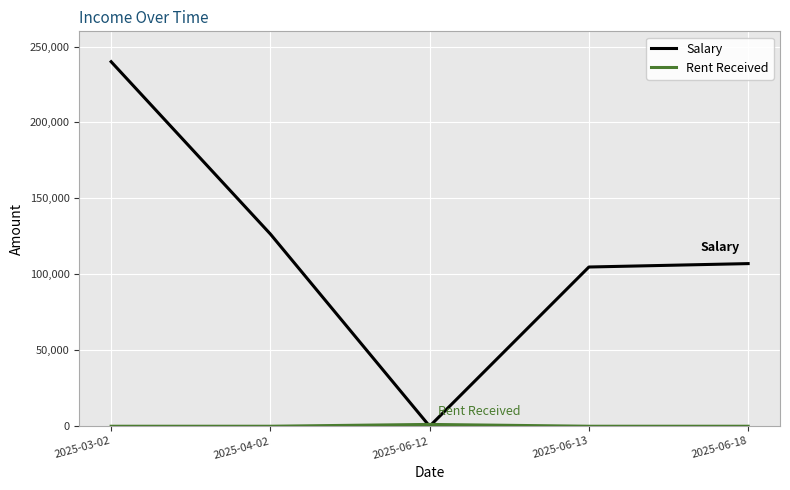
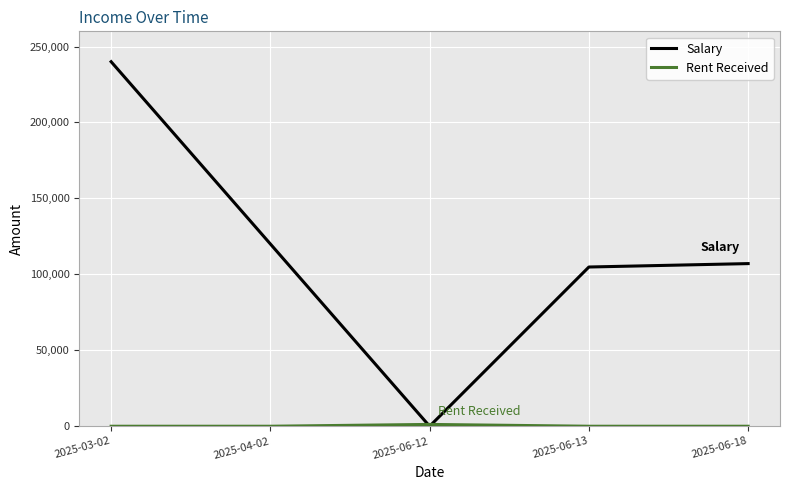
Salary, 2025-04-02: 127,000 -> 120,000
